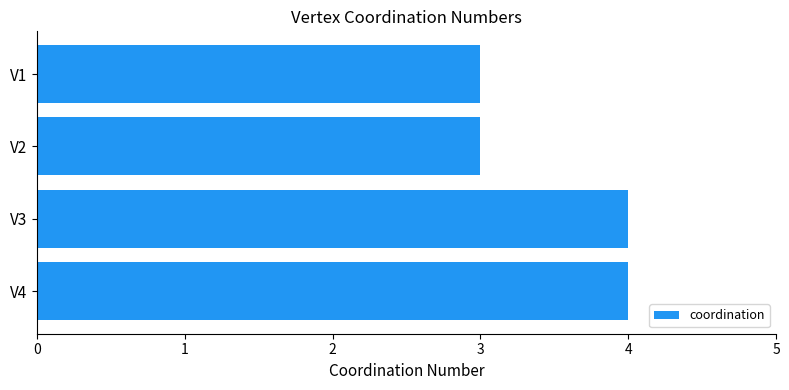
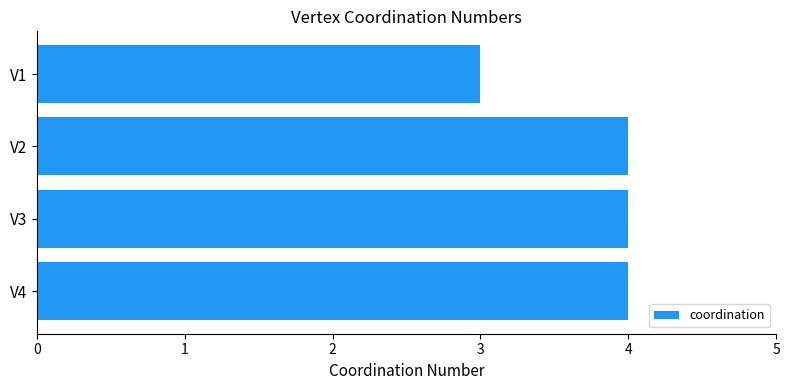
V2: 3 -> 4
